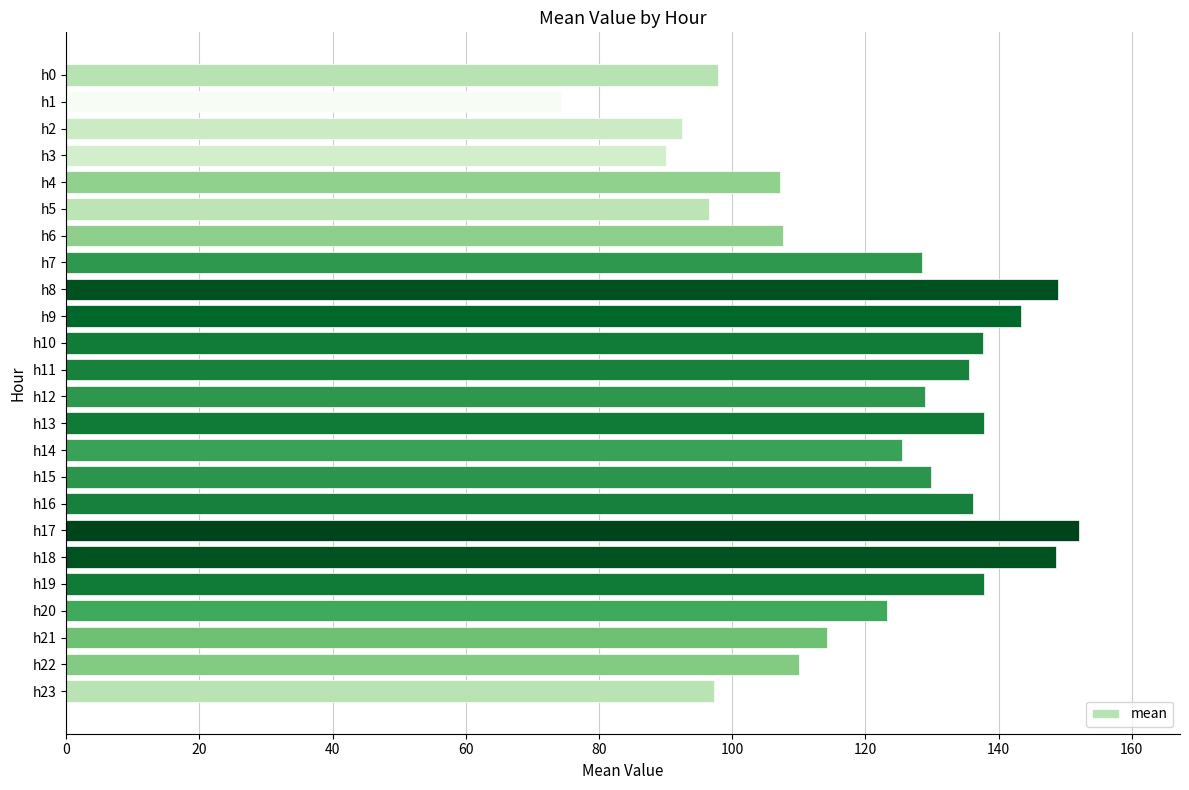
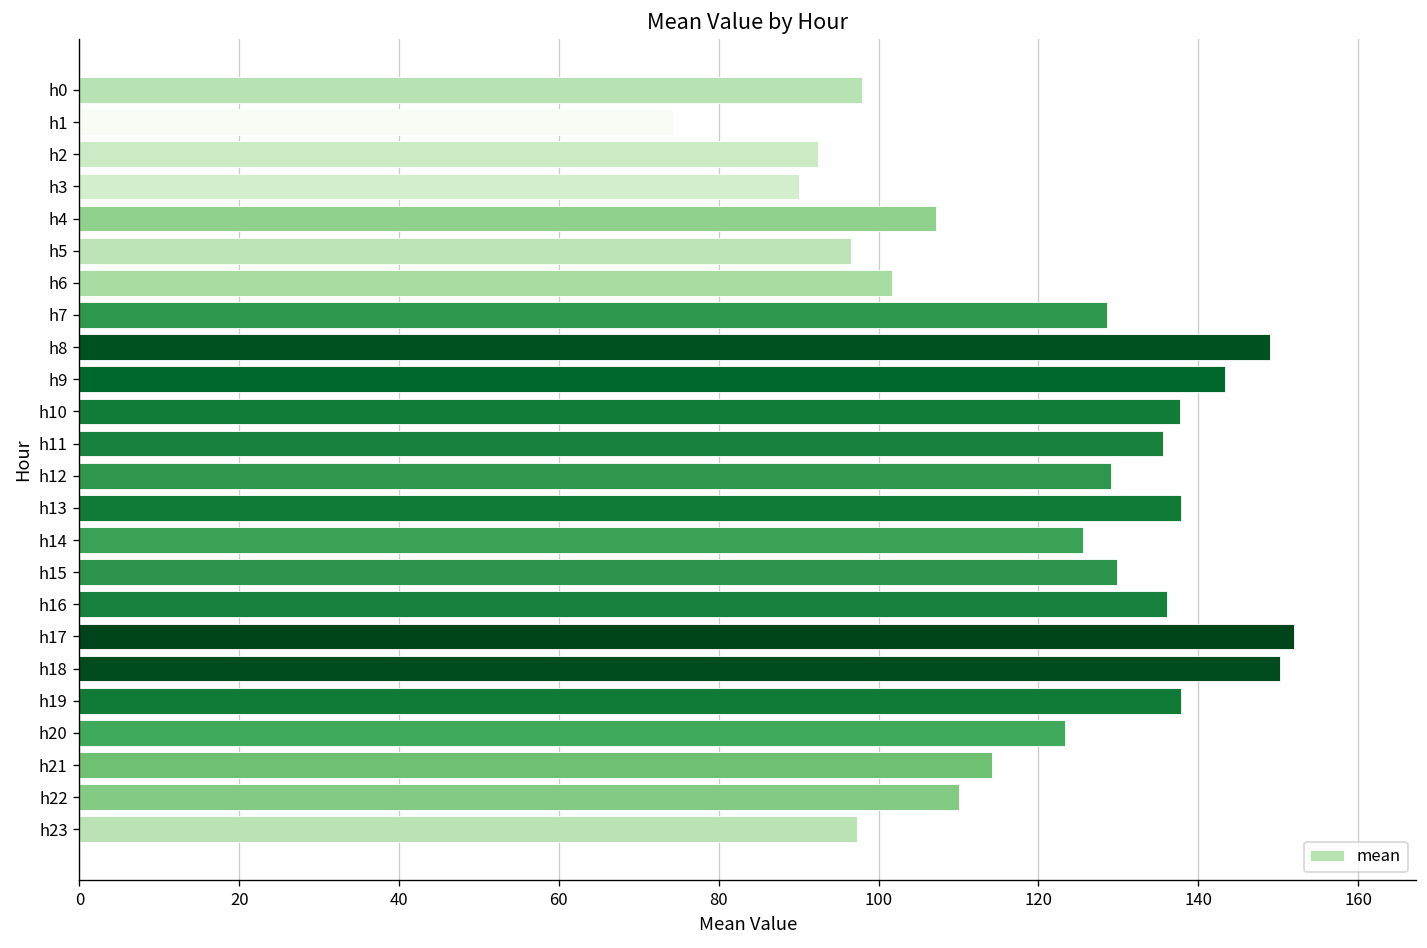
h6: 108 -> 102
h18: 149 -> 150
